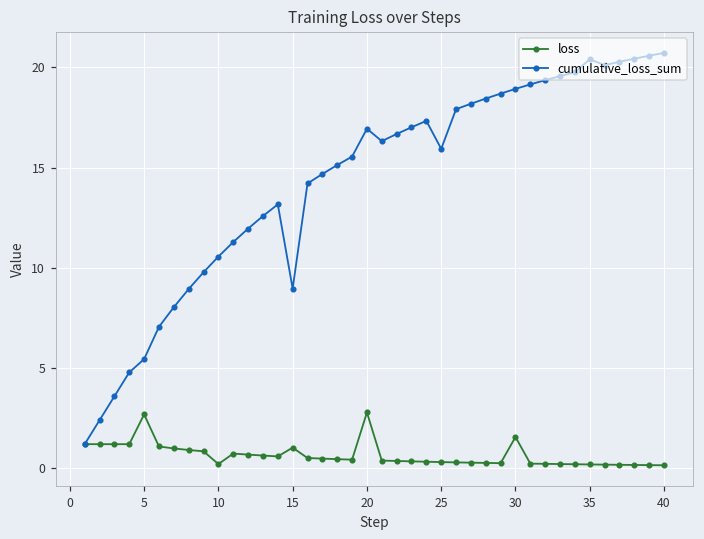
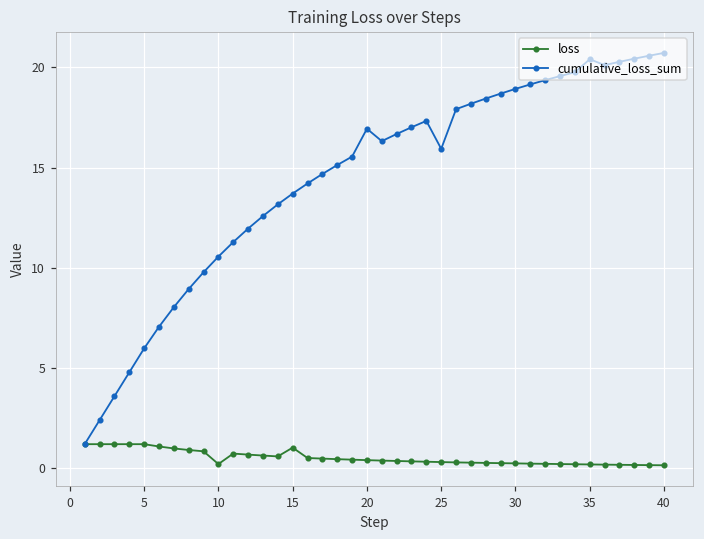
loss, 5: 2.7 -> 1.2
cumulative_loss_sum, 5: 5.4 -> 6.0
cumulative_loss_sum, 15: 9.0 -> 13.7
loss, 20: 2.8 -> 0.4
loss, 30: 1.6 -> 0.2
